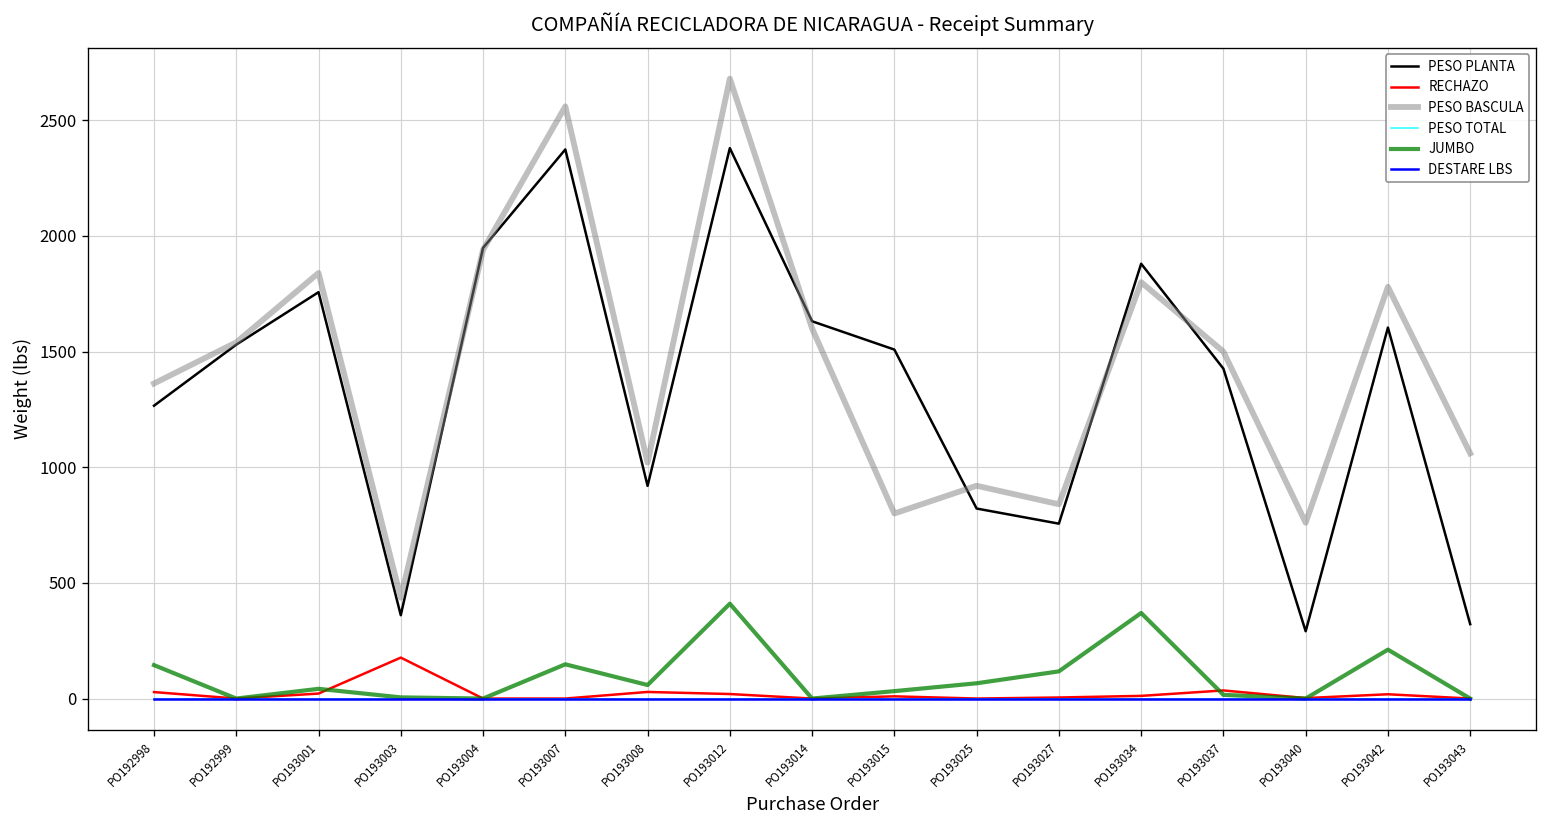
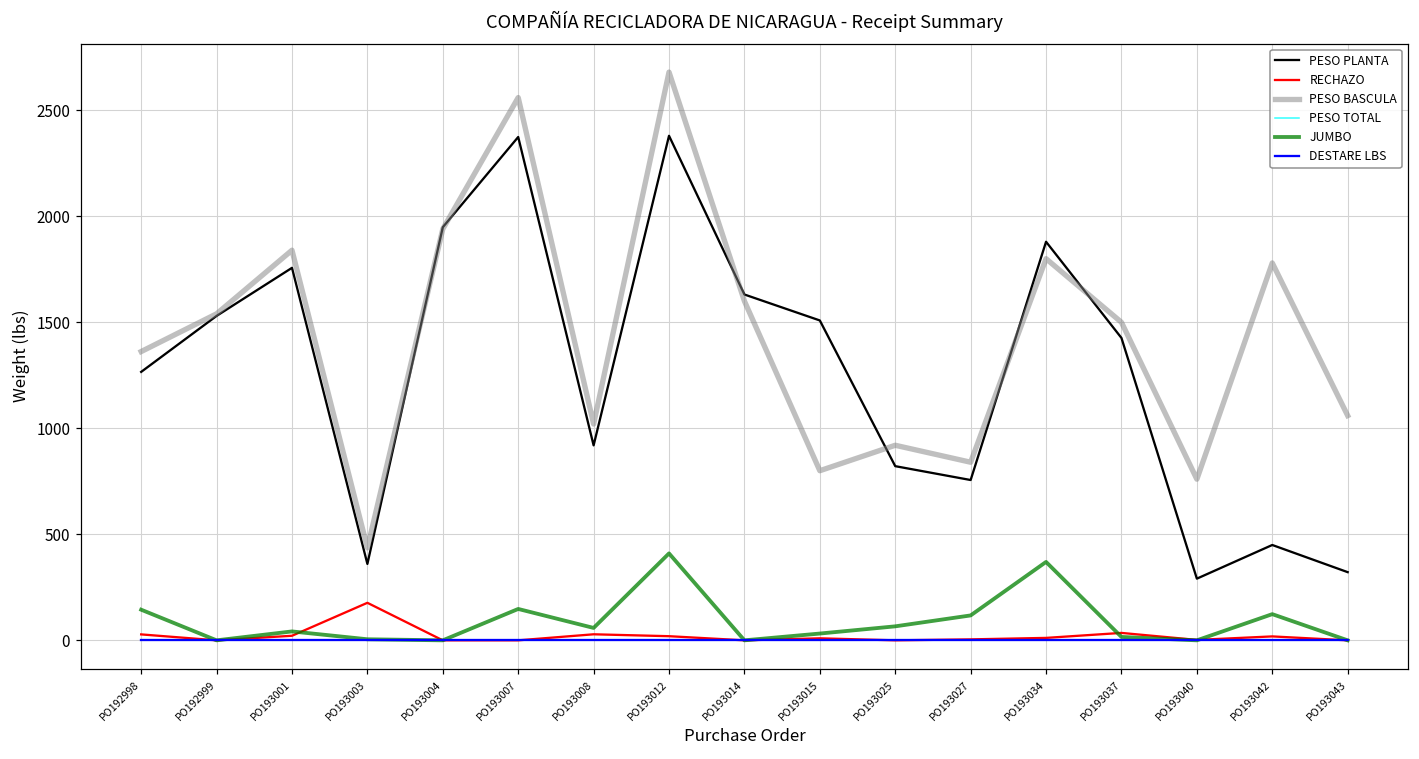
PESO PLANTA, PO193042: 1600 -> 450
JUMBO, PO193042: 210 -> 120
